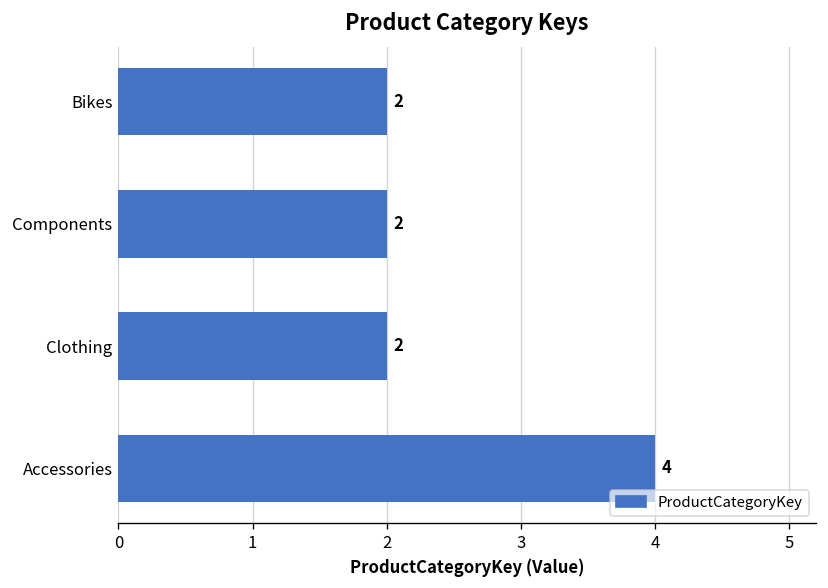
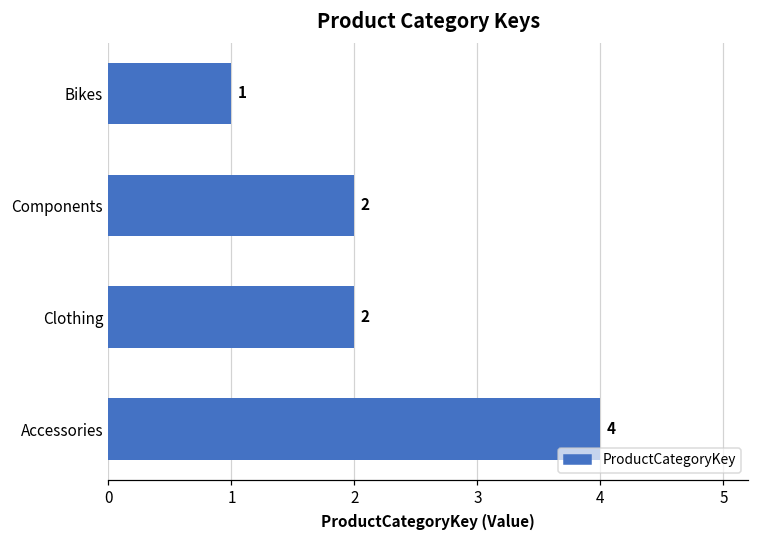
Bikes: 2 -> 1
